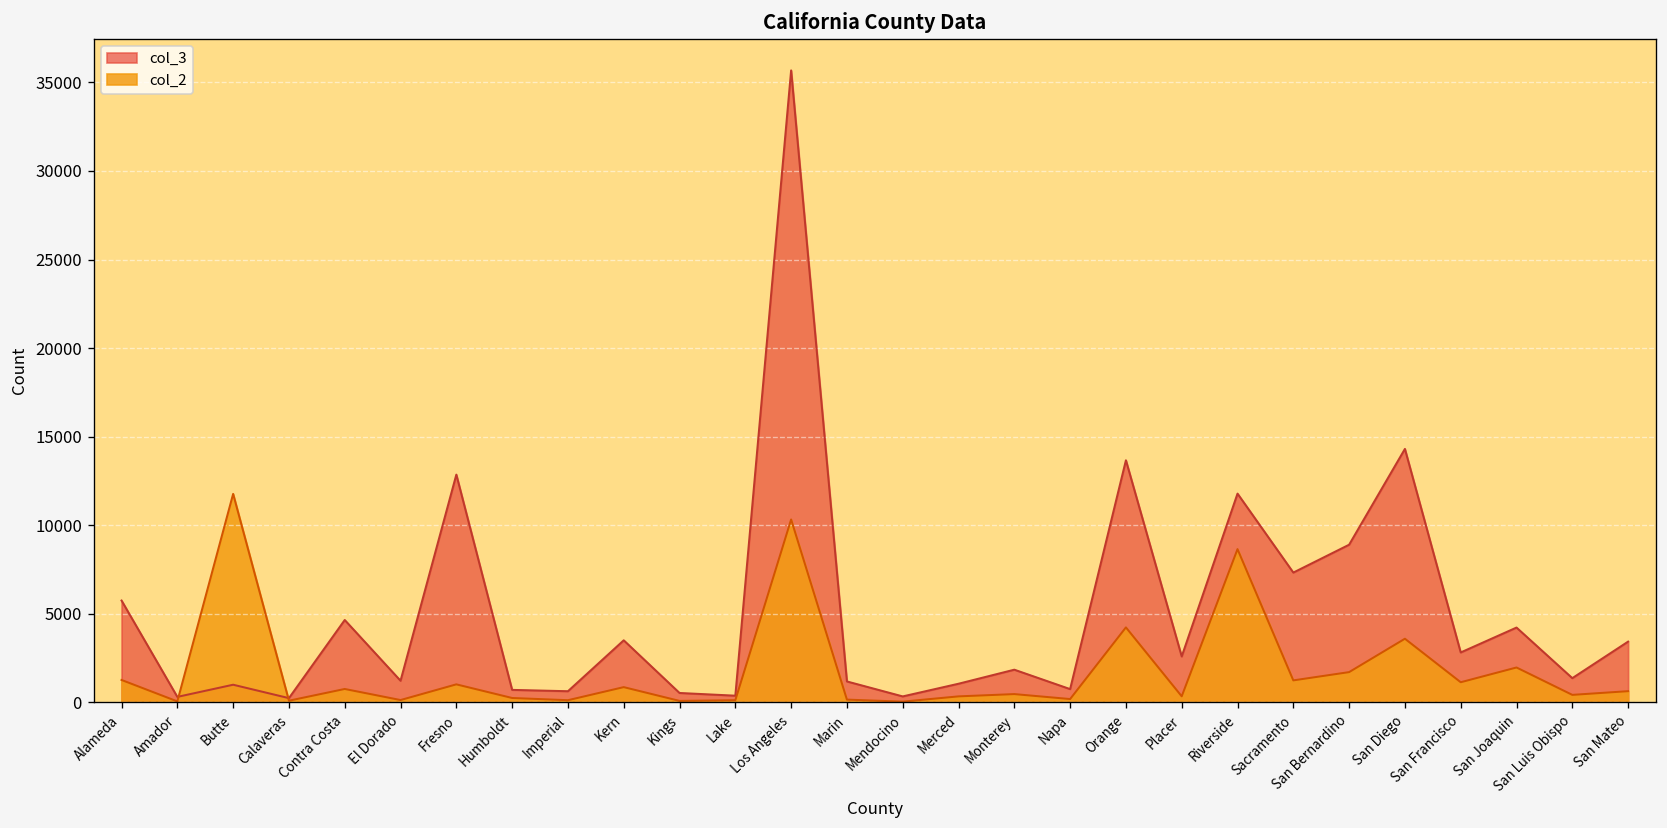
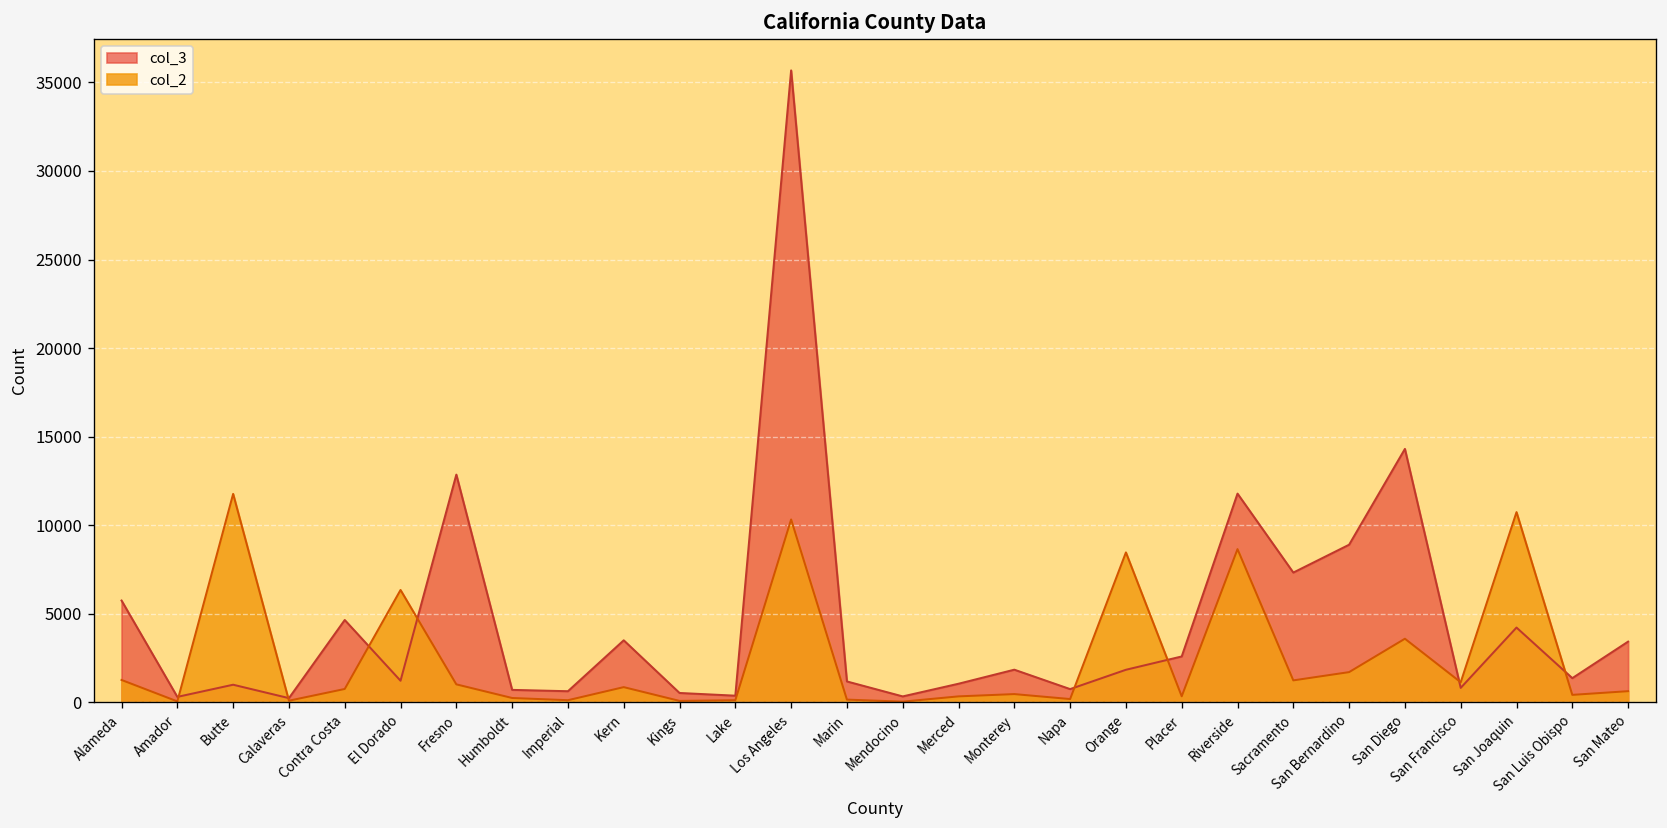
col_2, El Dorado: 100 -> 6300
col_3, Orange: 13700 -> 1800
col_2, Orange: 4200 -> 8500
col_3, San Francisco: 2800 -> 800
col_2, San Joaquin: 2000 -> 10700
